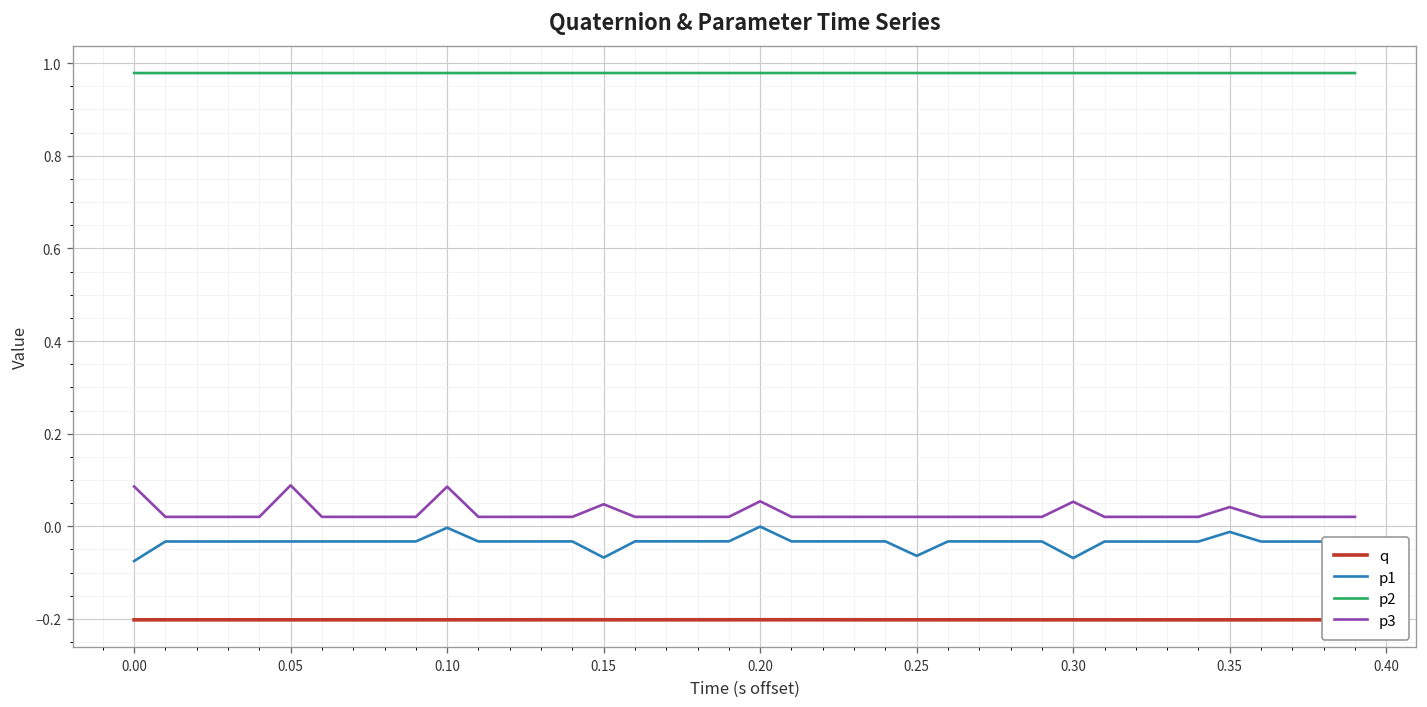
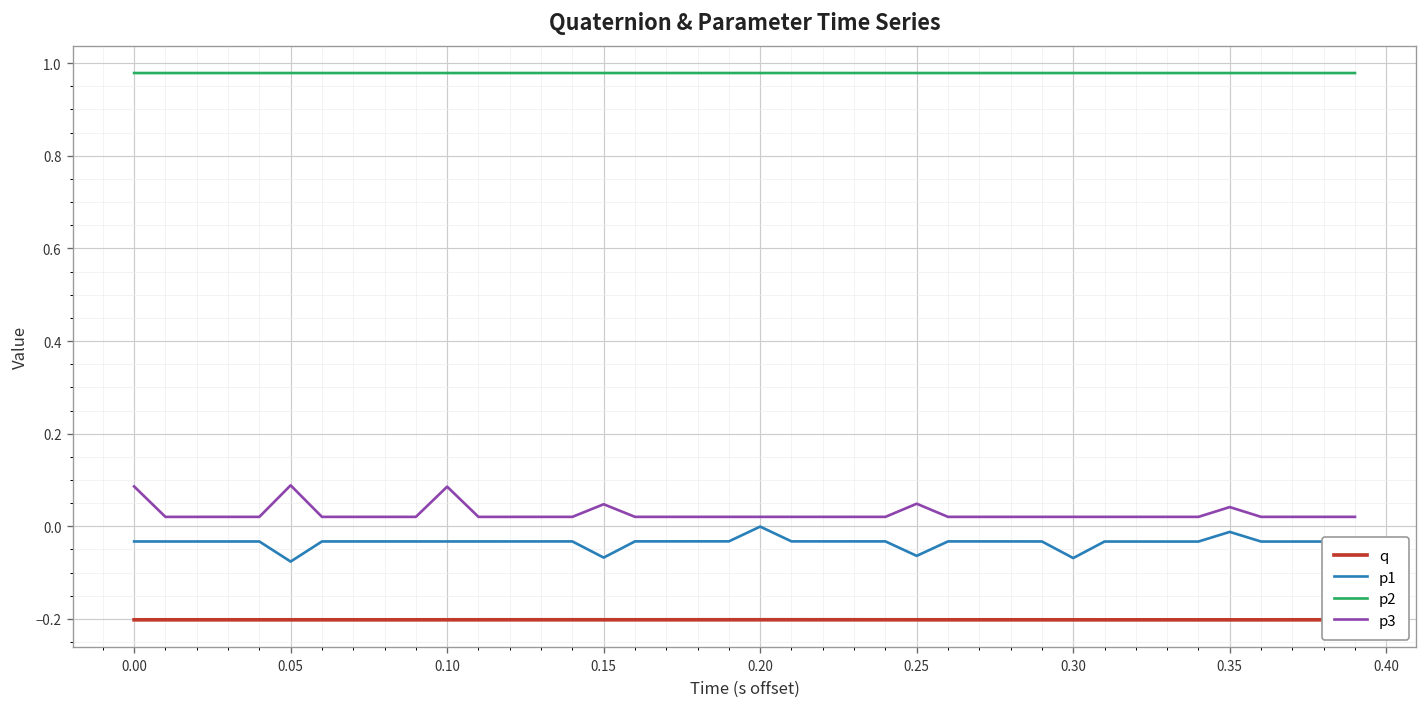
p1, 0.00: -0.08 -> -0.03
p1, 0.05: -0.03 -> -0.08
p1, 0.10: 0.00 -> -0.03
p3, 0.20: 0.05 -> 0.02
p3, 0.25: 0.02 -> 0.05
p3, 0.30: 0.05 -> 0.02
